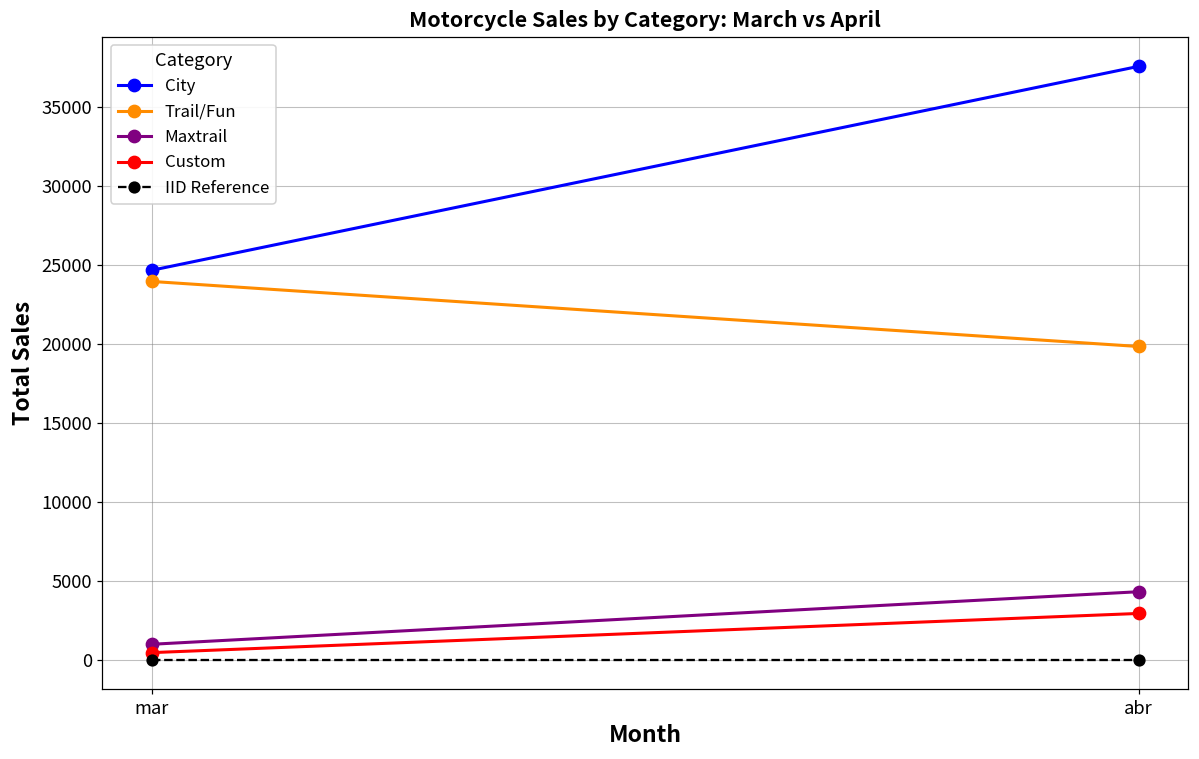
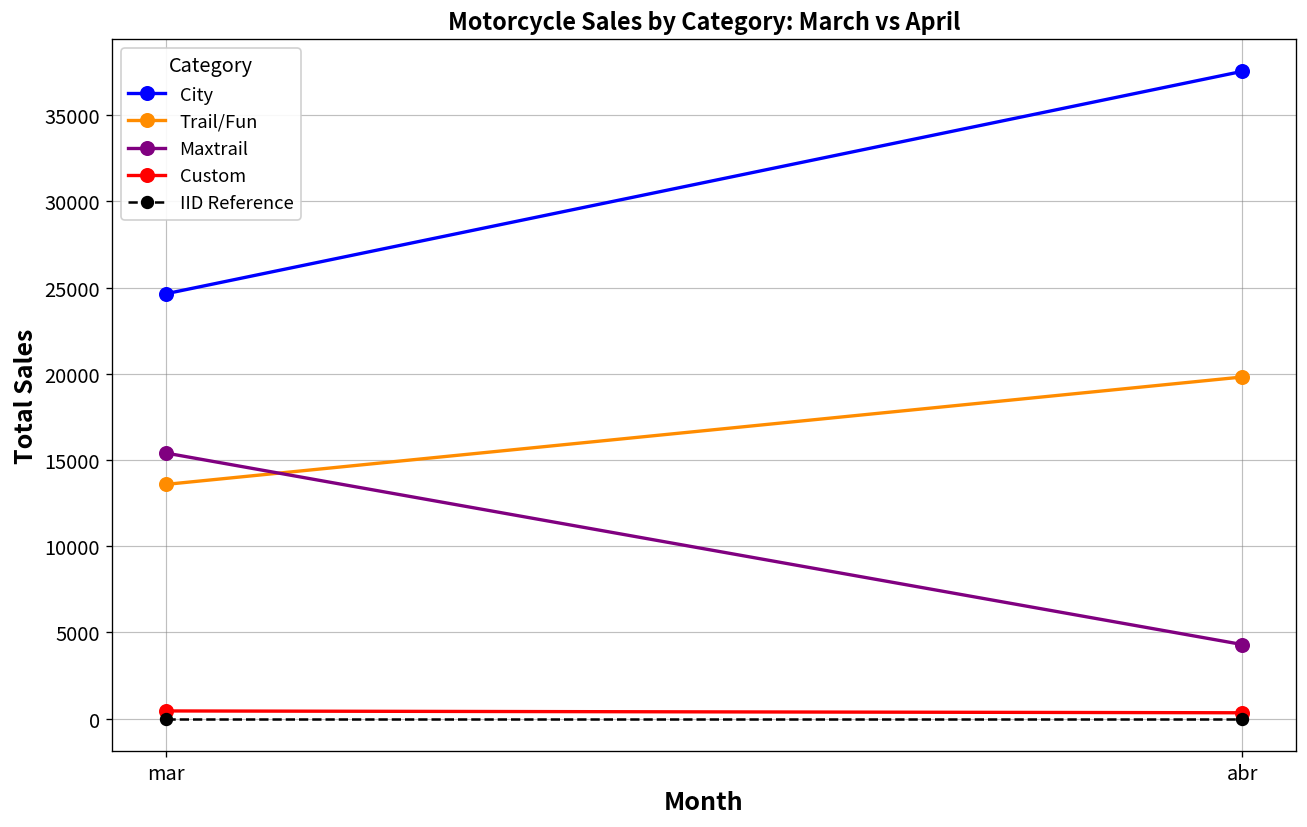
Trail/Fun, mar: 23900 -> 13600
Maxtrail, mar: 1000 -> 15400
Custom, abr: 2900 -> 300
